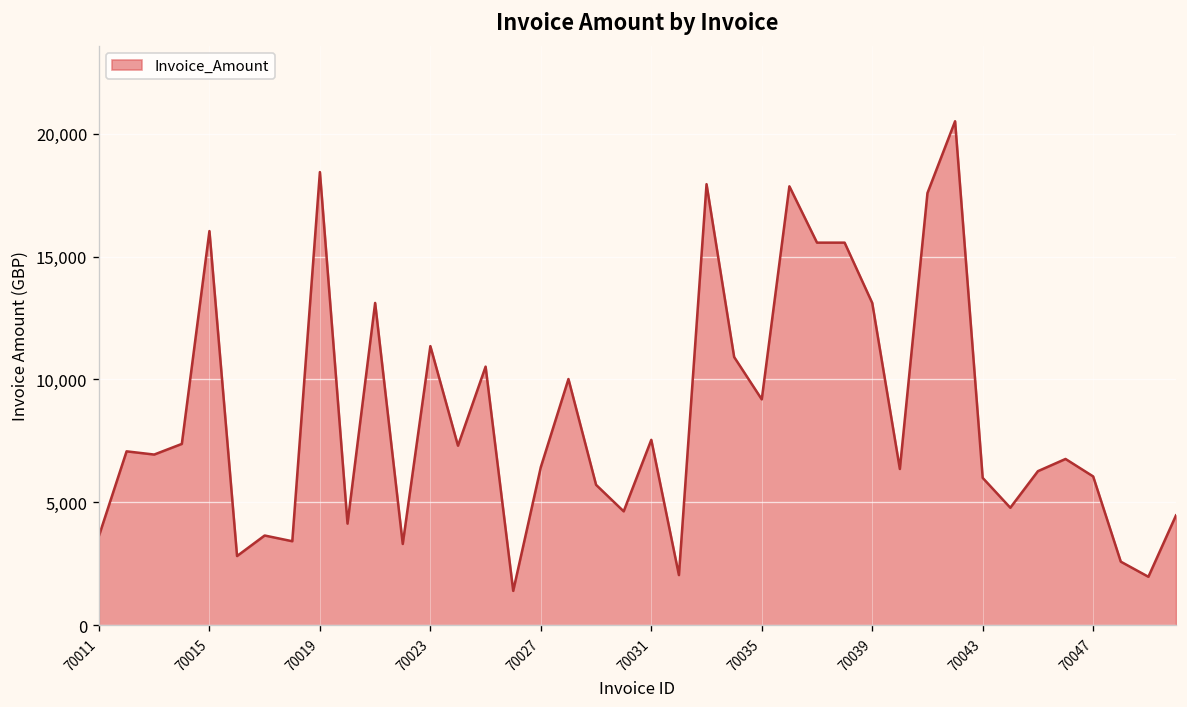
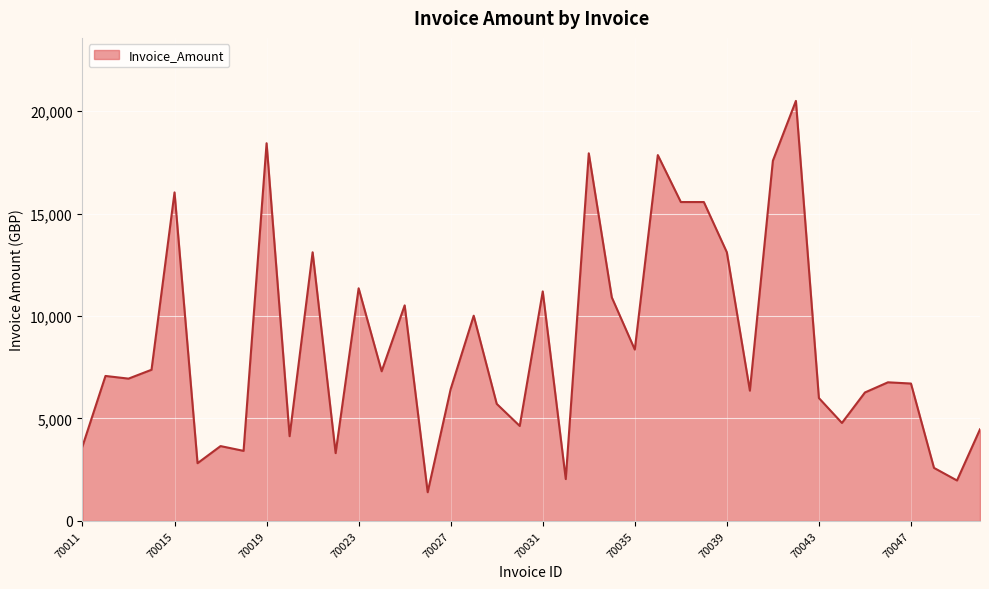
70031: 7,500 -> 11,200
70035: 9,200 -> 8,400
70047: 6,100 -> 6,700
